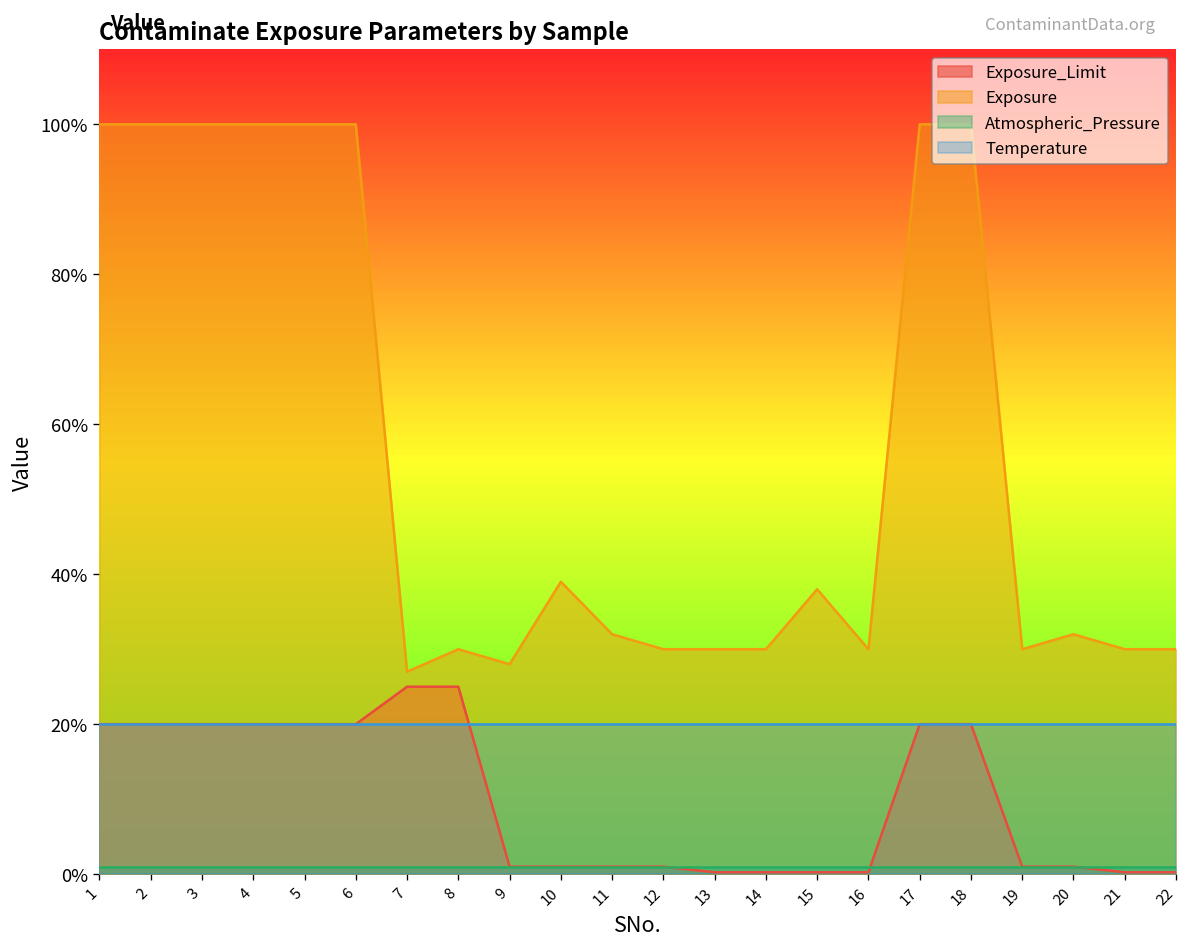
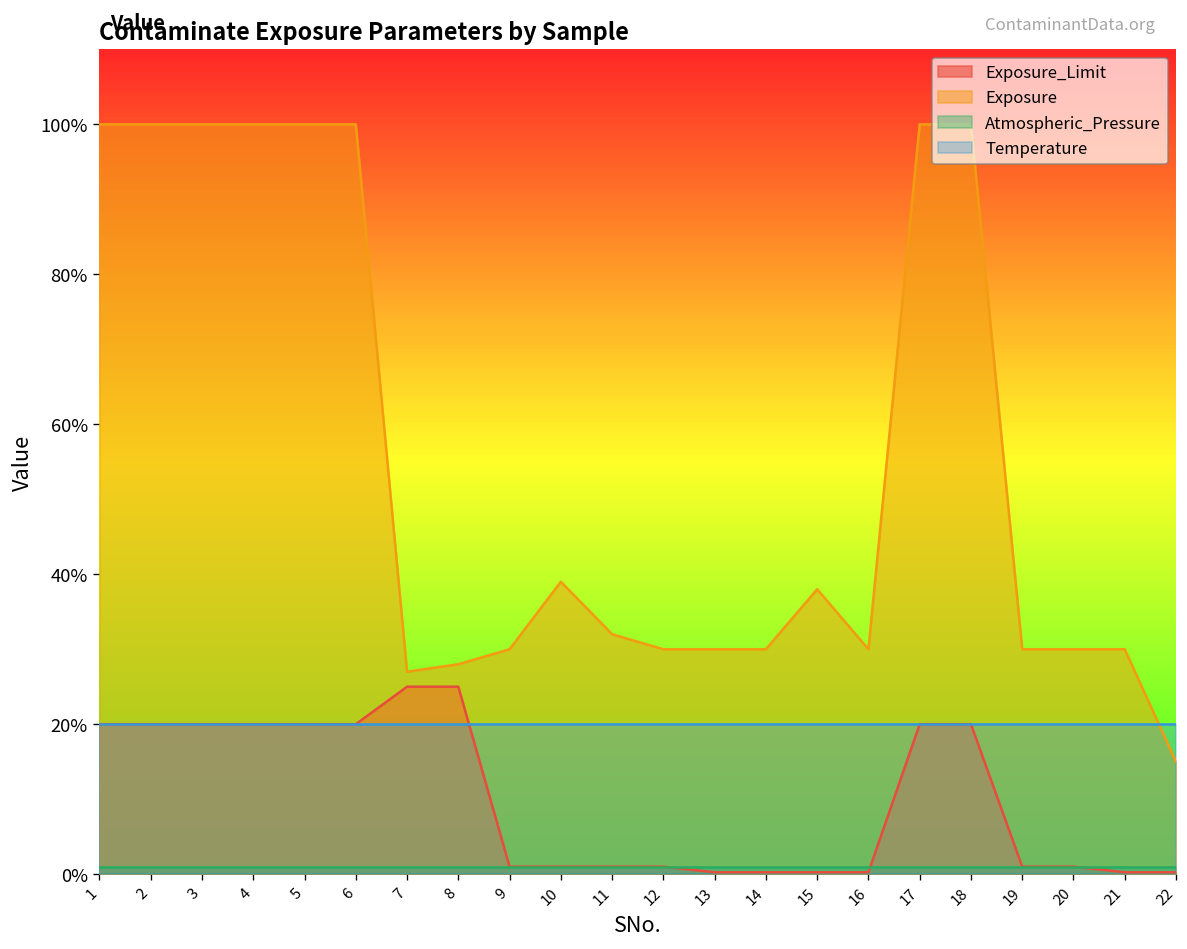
Exposure, 8: 30% -> 28%
Exposure, 9: 28% -> 30%
Exposure, 20: 32% -> 30%
Exposure, 22: 30% -> 15%
